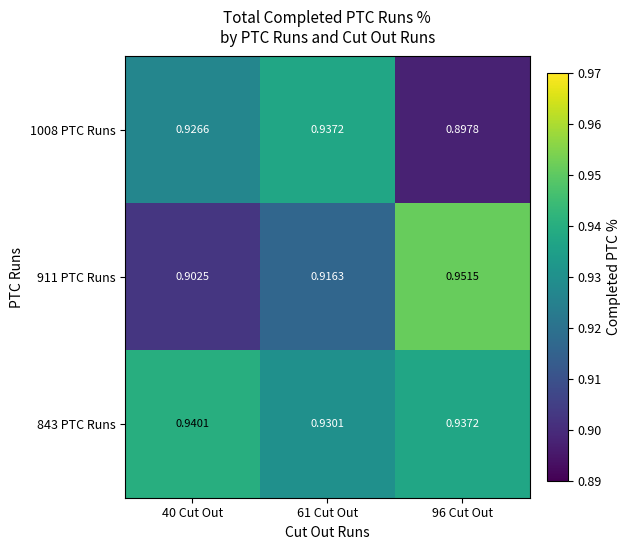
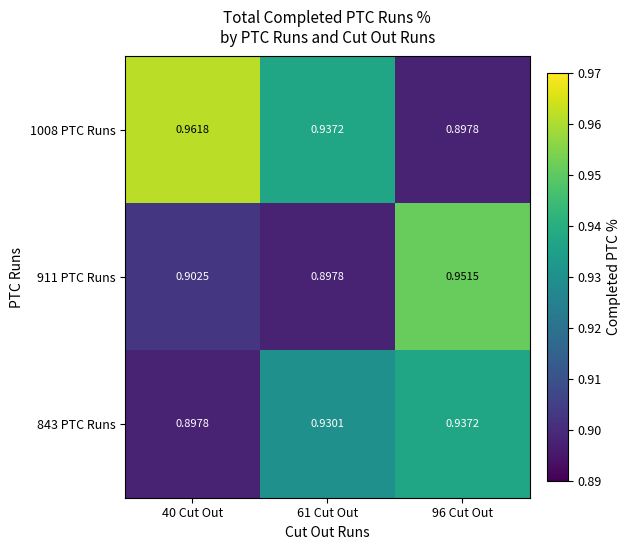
1008 PTC Runs, 40 Cut Out: 0.9266 -> 0.9618
911 PTC Runs, 61 Cut Out: 0.9163 -> 0.8978
843 PTC Runs, 40 Cut Out: 0.9401 -> 0.8978
